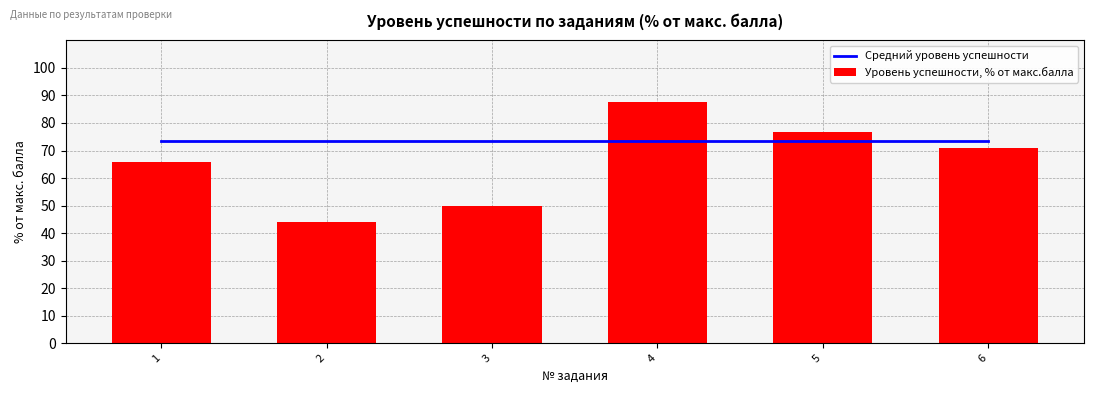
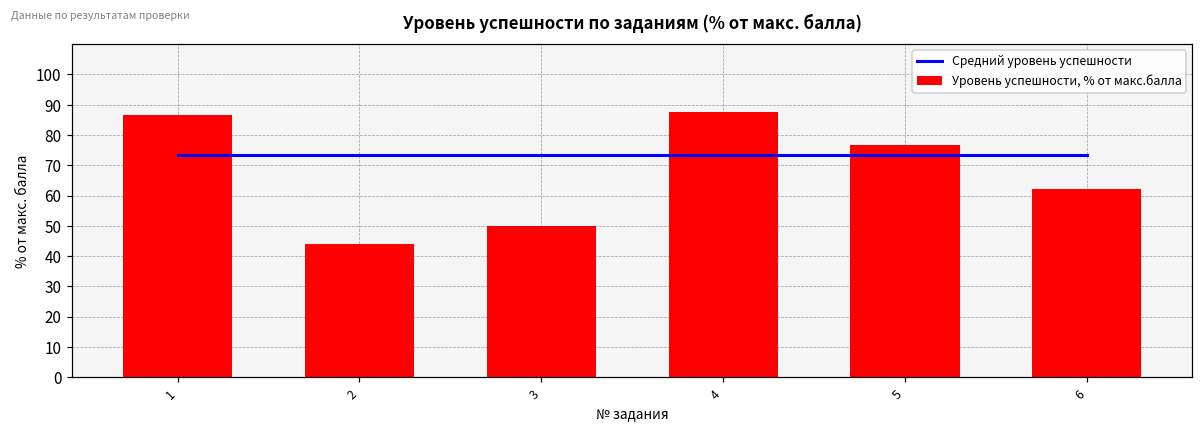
Уровень успешности, % от макс.балла, 1: 66 -> 87
Уровень успешности, % от макс.балла, 6: 71 -> 62
